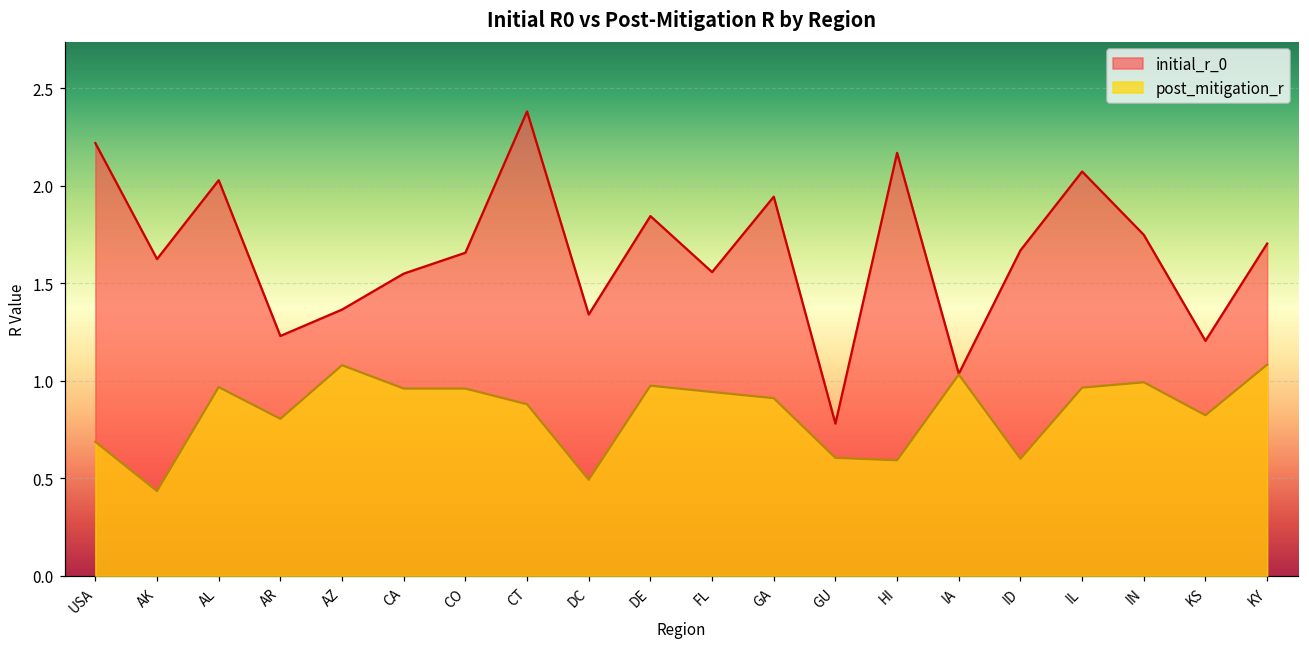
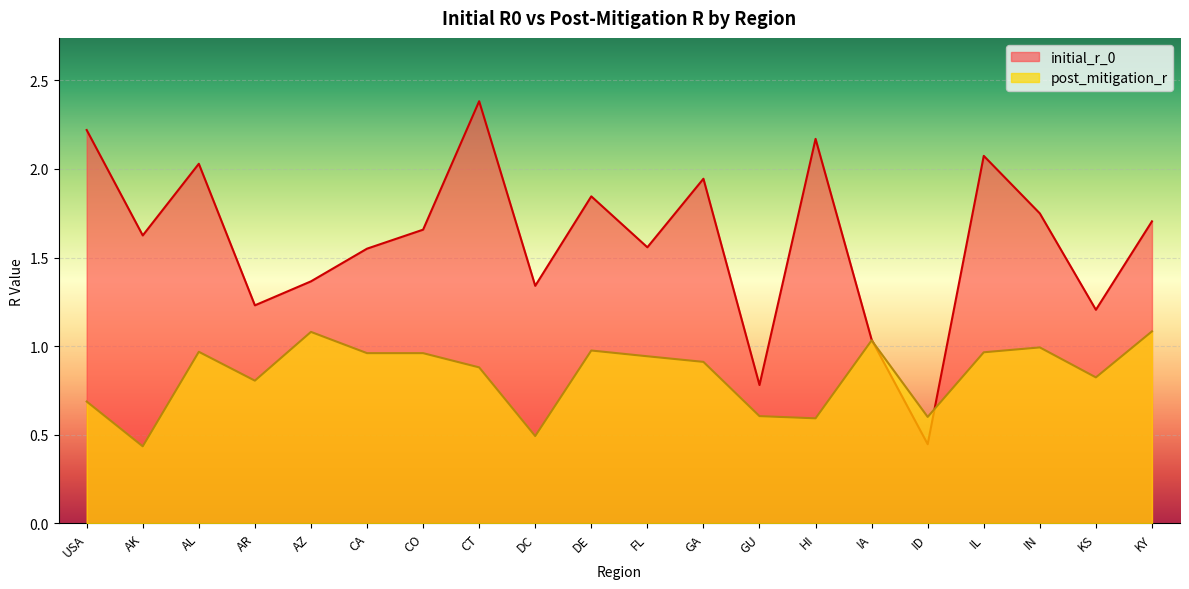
initial_r_0, ID: 1.67 -> 0.45
